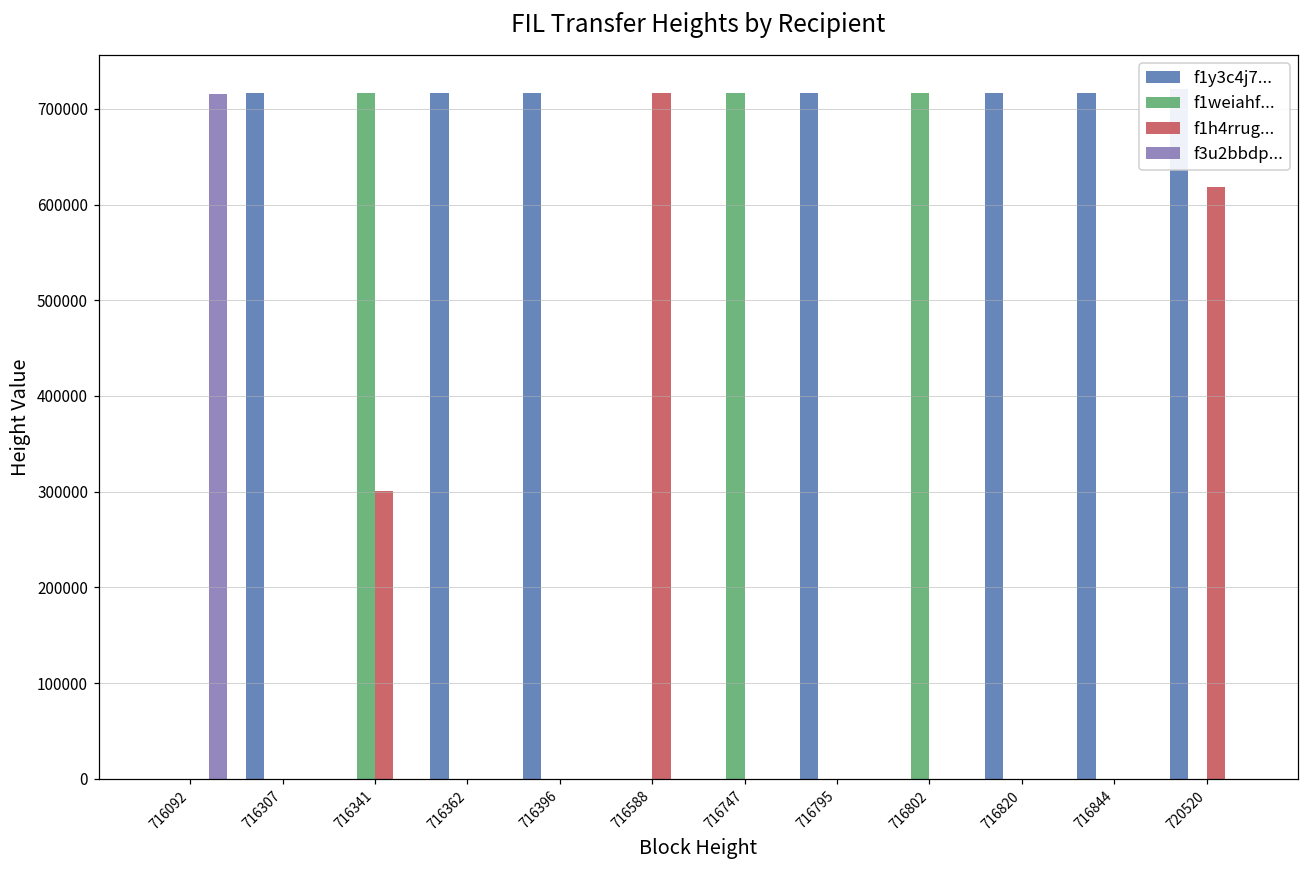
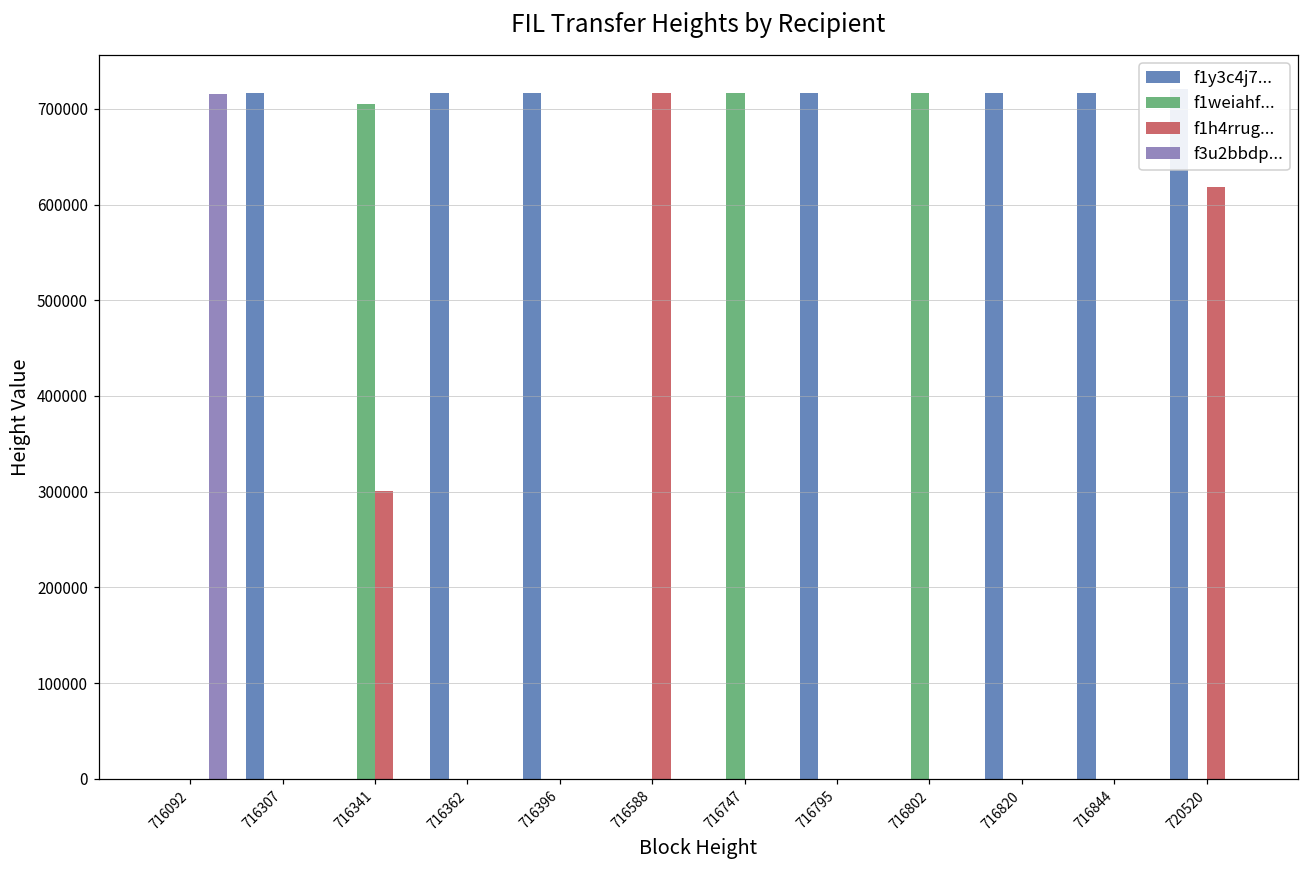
f1weiahf..., 716341: 720000 -> 710000
